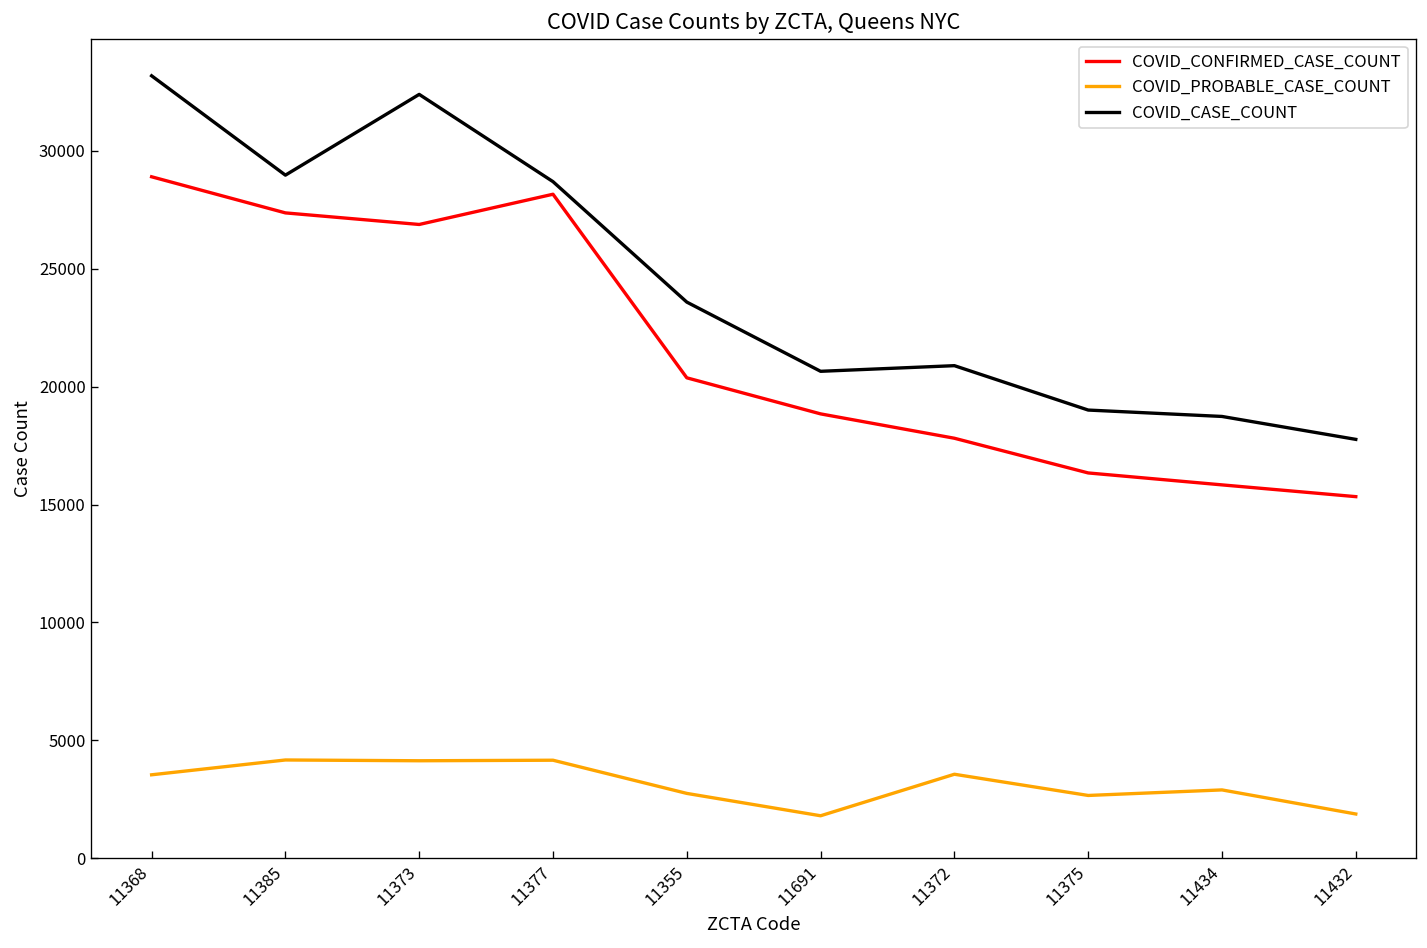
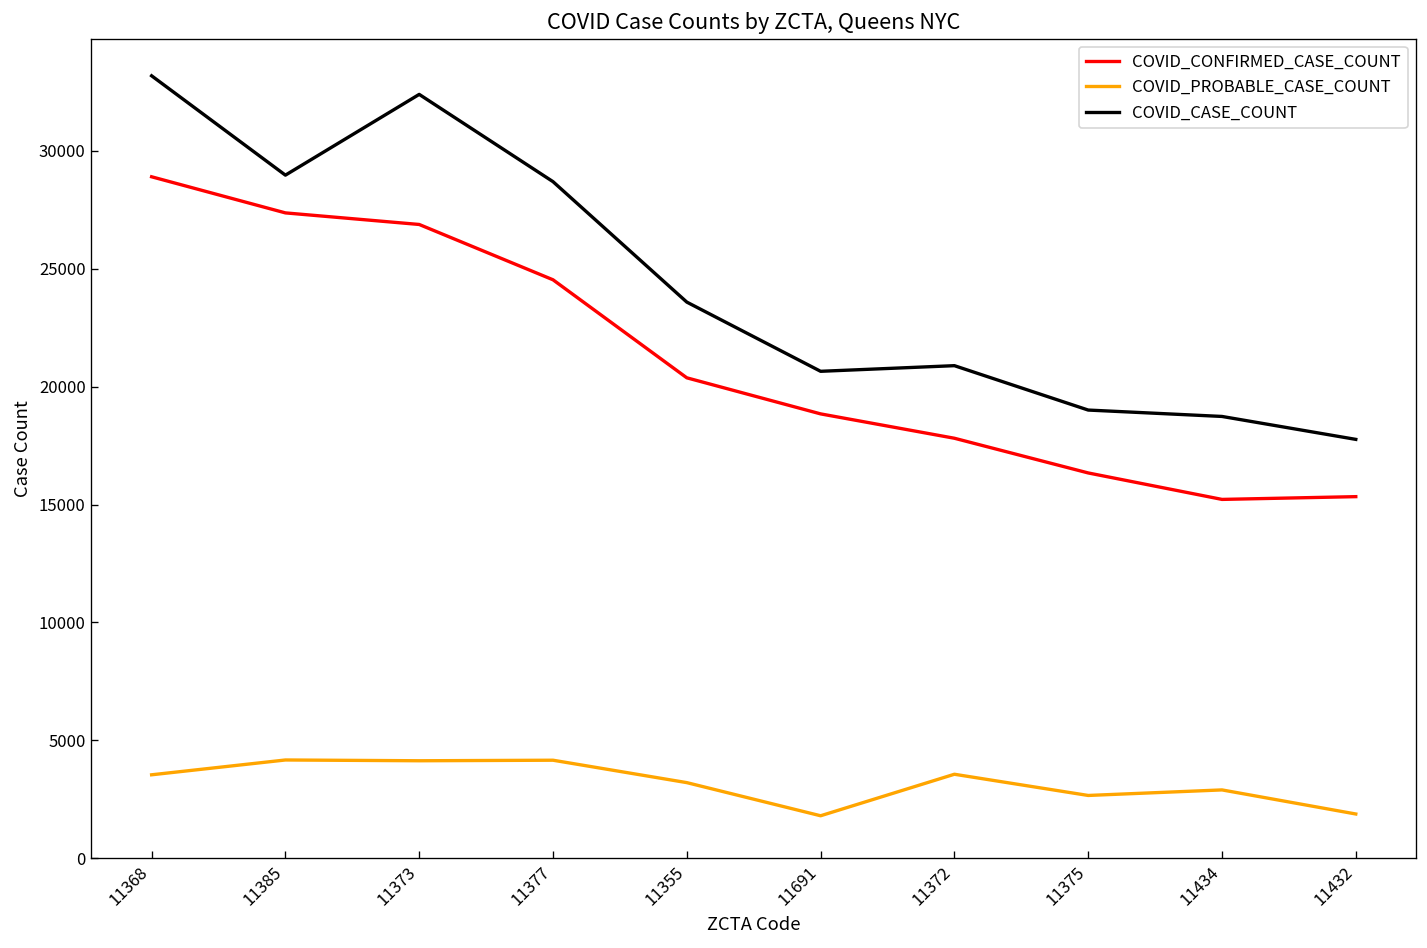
COVID_CONFIRMED_CASE_COUNT, 11377: 28200 -> 24500
COVID_PROBABLE_CASE_COUNT, 11355: 2800 -> 3200
COVID_CONFIRMED_CASE_COUNT, 11434: 15800 -> 15200
